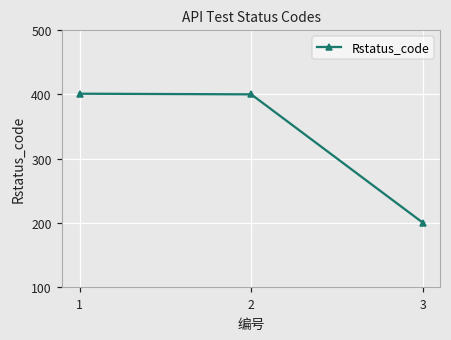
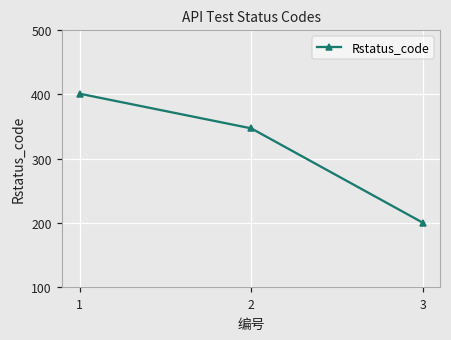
2: 400 -> 350
